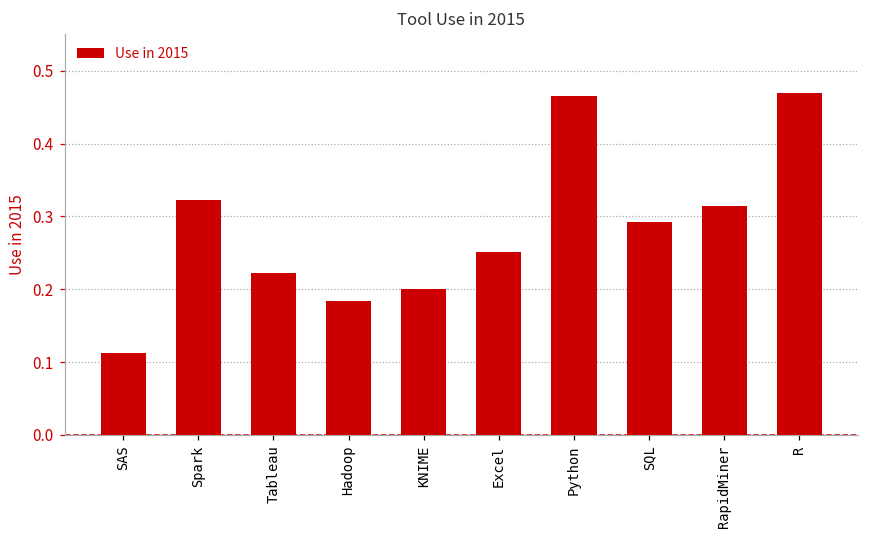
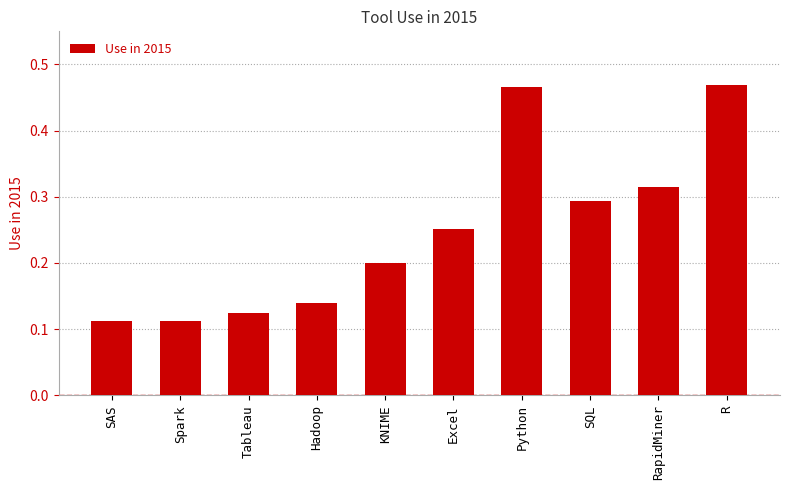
Spark: 0.32 -> 0.11
Tableau: 0.22 -> 0.12
Hadoop: 0.18 -> 0.14
